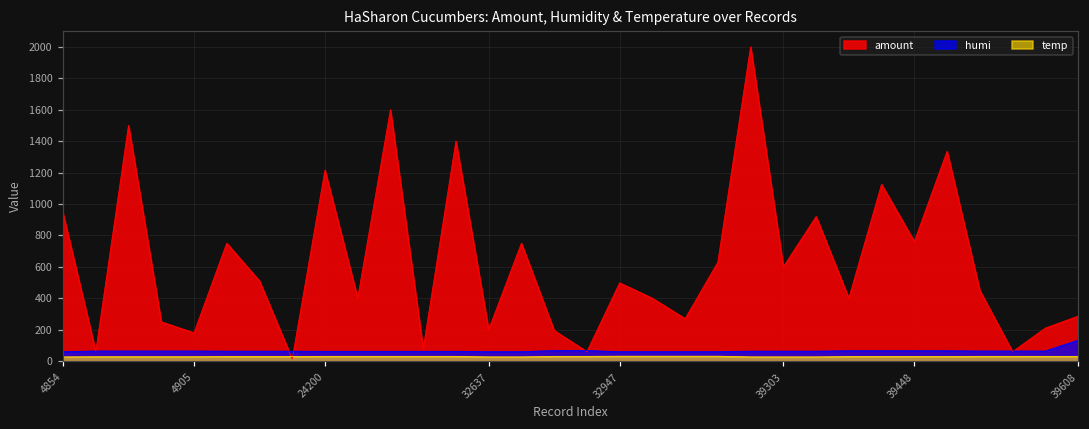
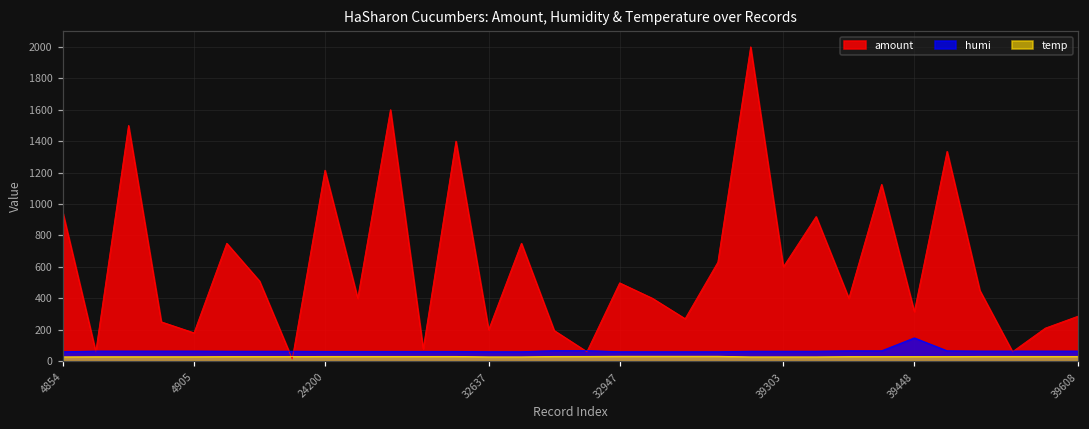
amount, 39448: 760 -> 320
humi, 39448: 70 -> 150
humi, 39608: 130 -> 60
